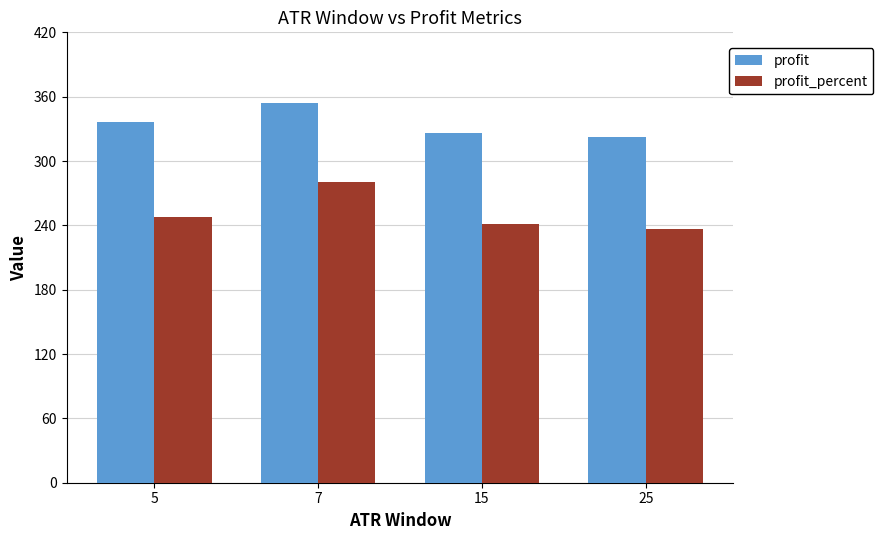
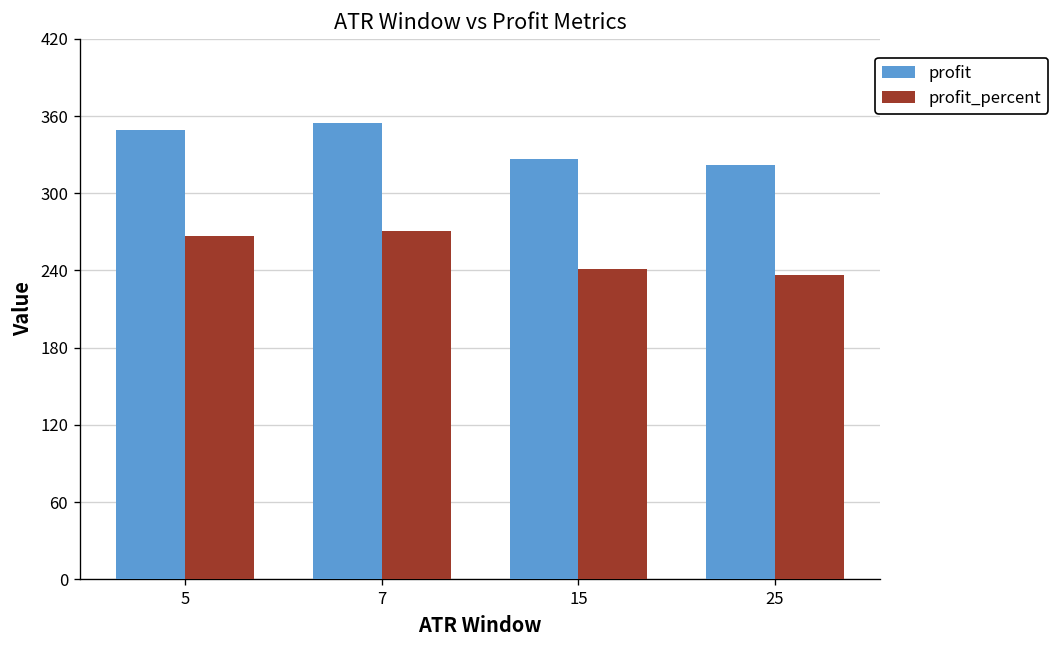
profit, 5: 336 -> 349
profit_percent, 5: 248 -> 267
profit_percent, 7: 280 -> 271
